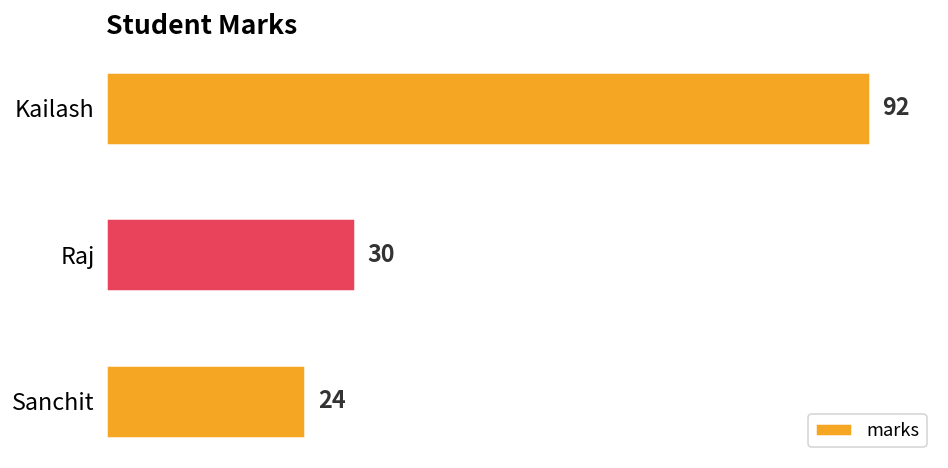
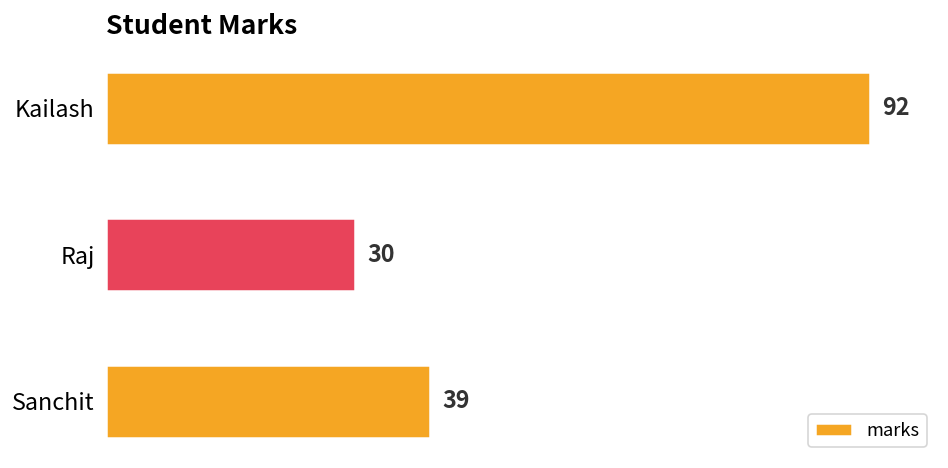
Sanchit: 24 -> 39
